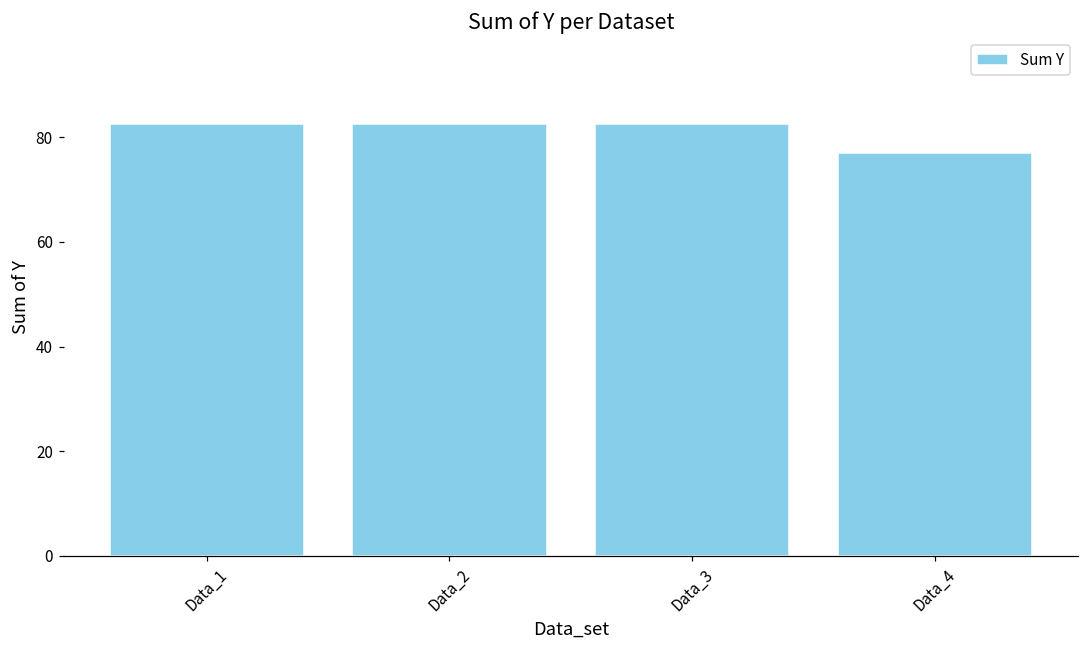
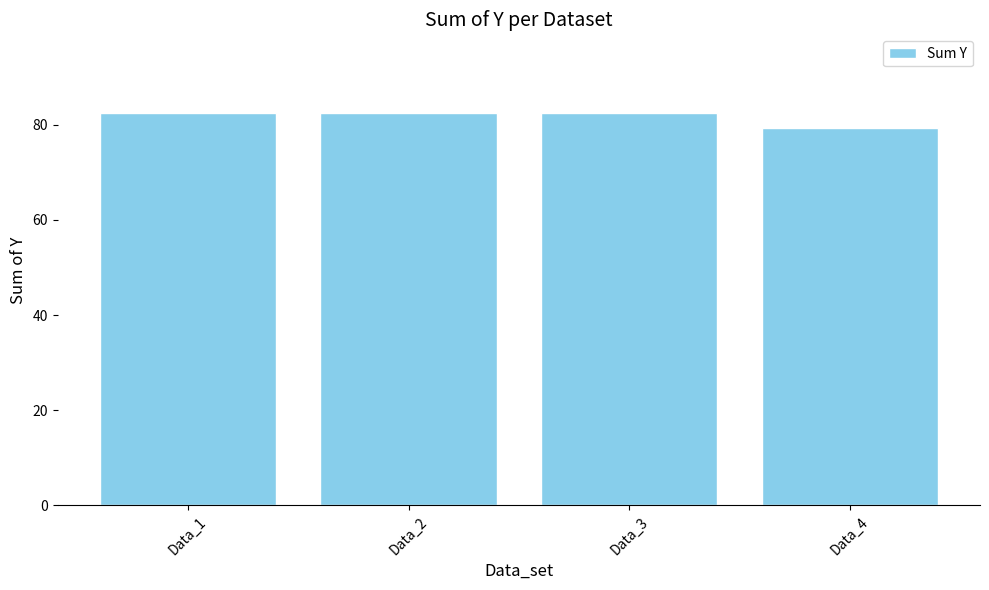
Data_4: 77 -> 79
